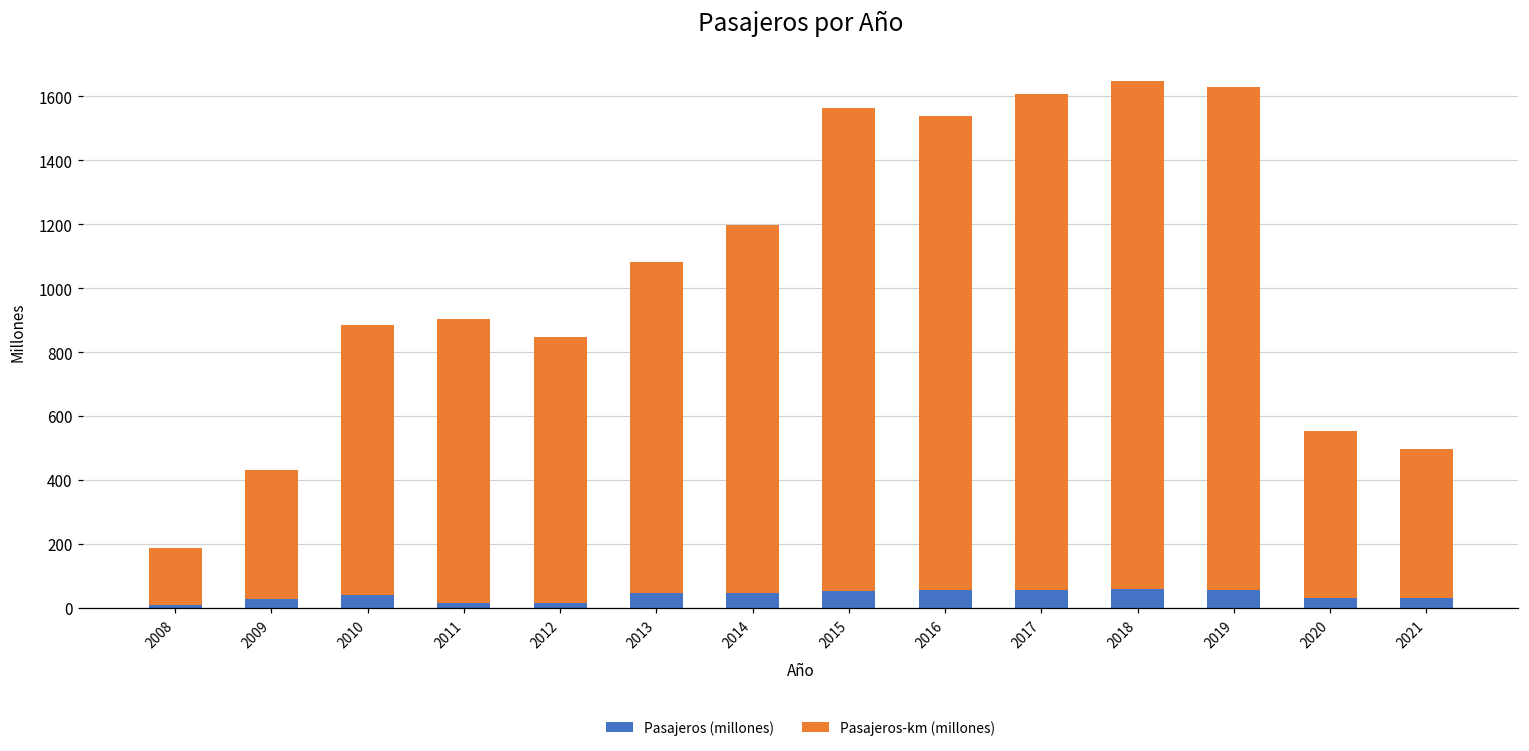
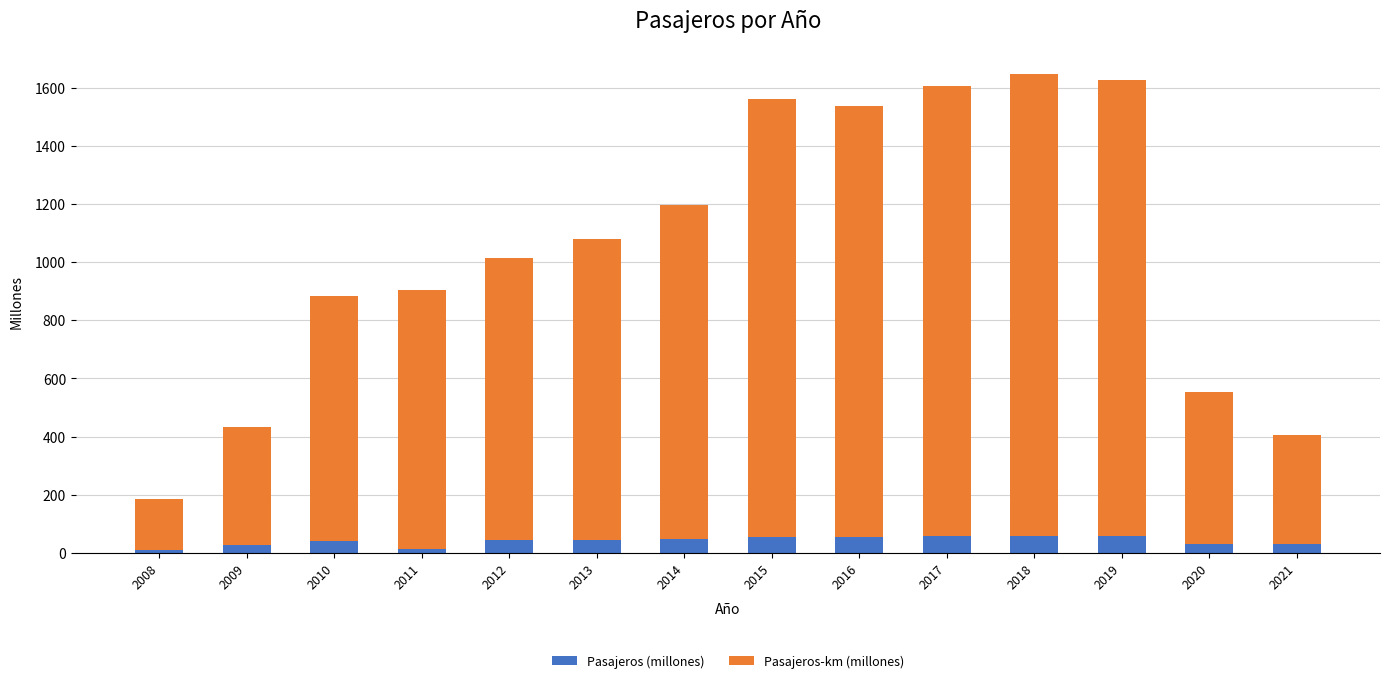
Pasajeros (millones), 2012: 20 -> 40
Pasajeros-km (millones), 2012: 830 -> 970
Pasajeros-km (millones), 2021: 470 -> 380
